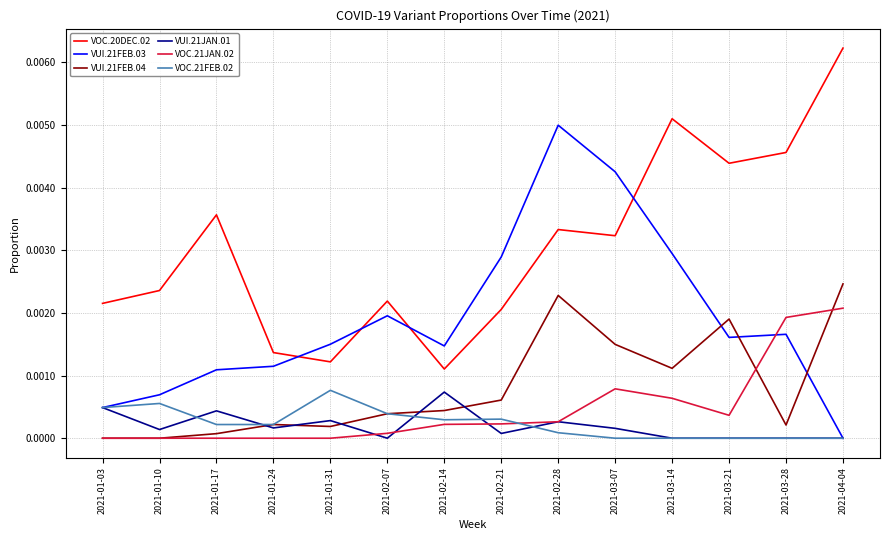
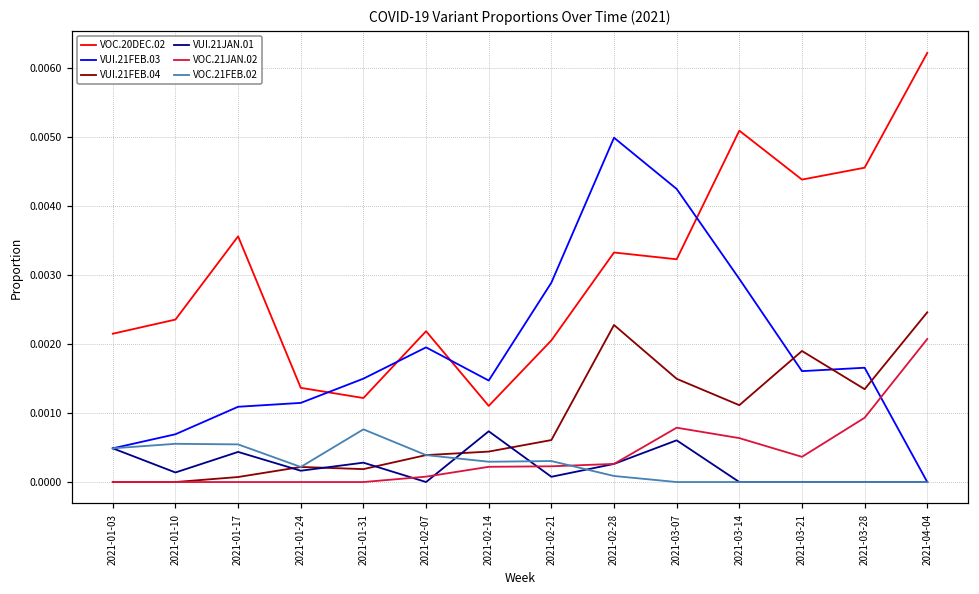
VOC.21FEB.02, 2021-01-17: 0.0002 -> 0.0005
VUI.21JAN.01, 2021-03-07: 0.0002 -> 0.0006
VUI.21FEB.04, 2021-03-28: 0.0002 -> 0.0013
VOC.21JAN.02, 2021-03-28: 0.0019 -> 0.0009
